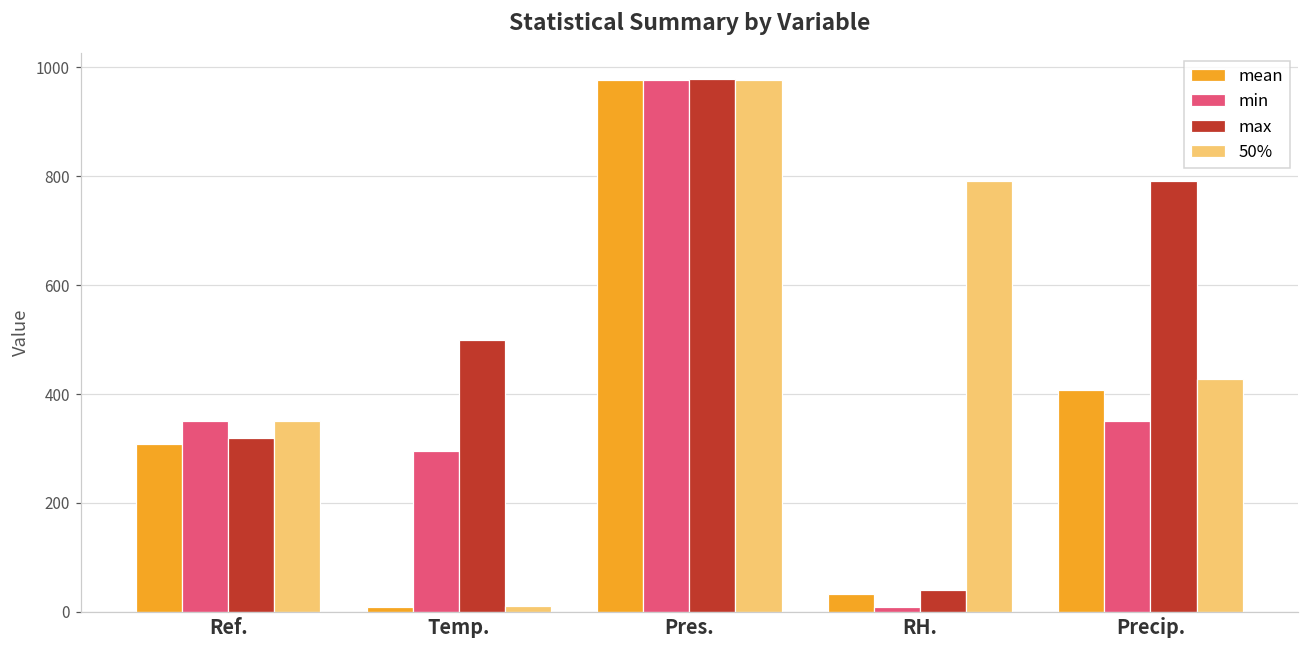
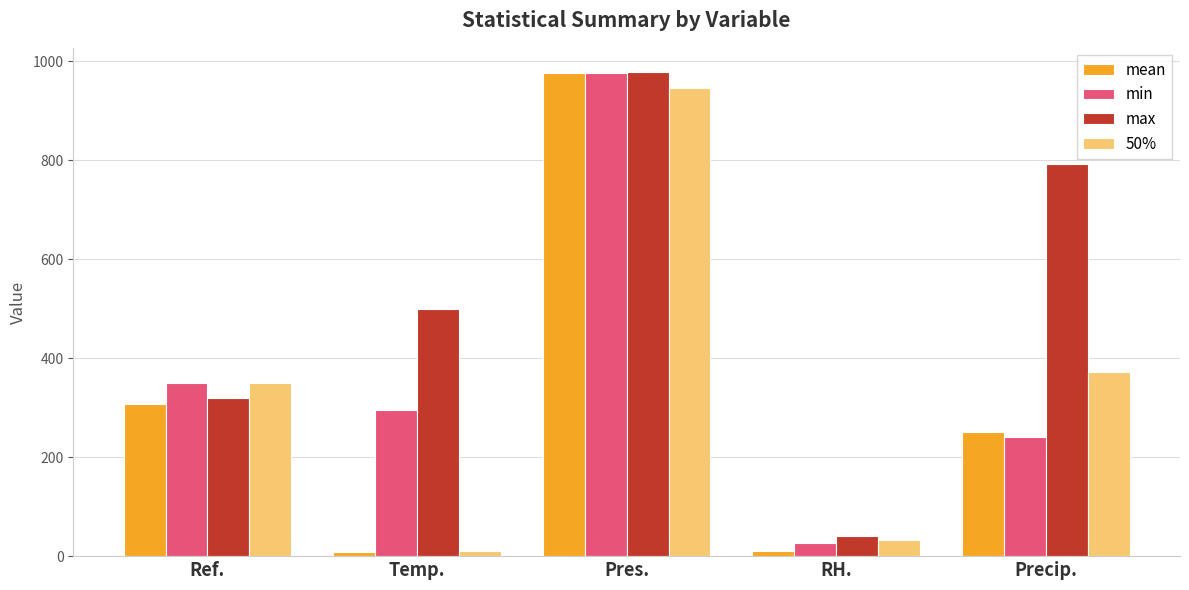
50%, Pres.: 980 -> 950
mean, RH.: 30 -> 10
min, RH.: 10 -> 30
50%, RH.: 790 -> 30
mean, Precip.: 410 -> 250
min, Precip.: 350 -> 240
50%, Precip.: 430 -> 370
